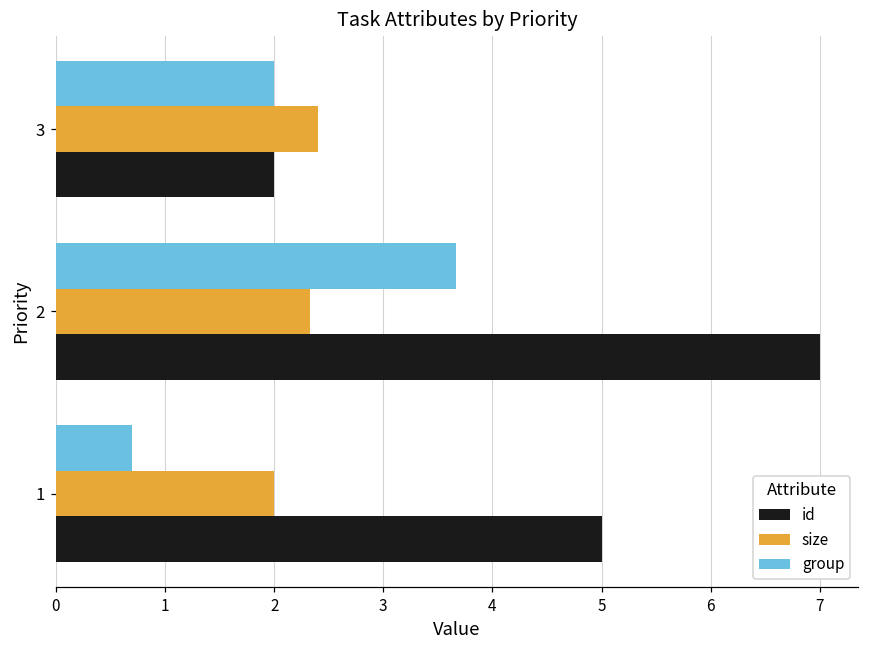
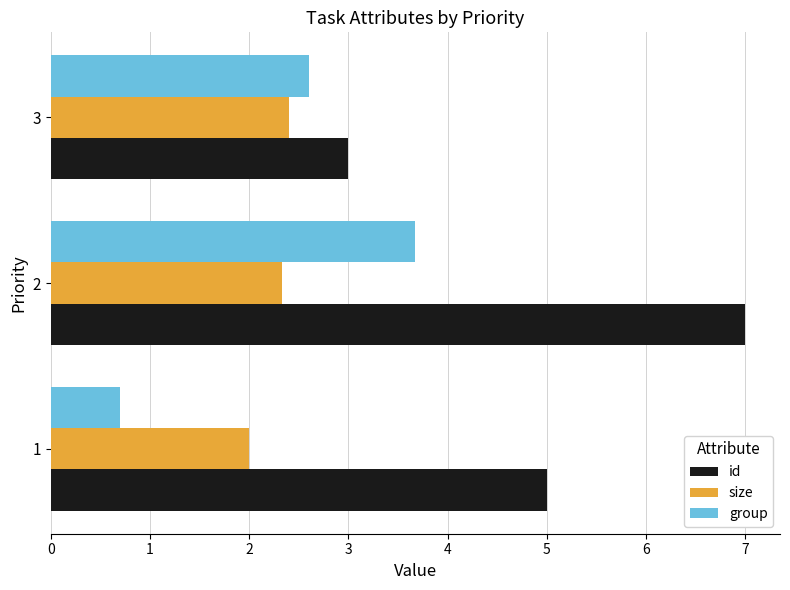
group, 3: 2.0 -> 2.6
id, 3: 2 -> 3
